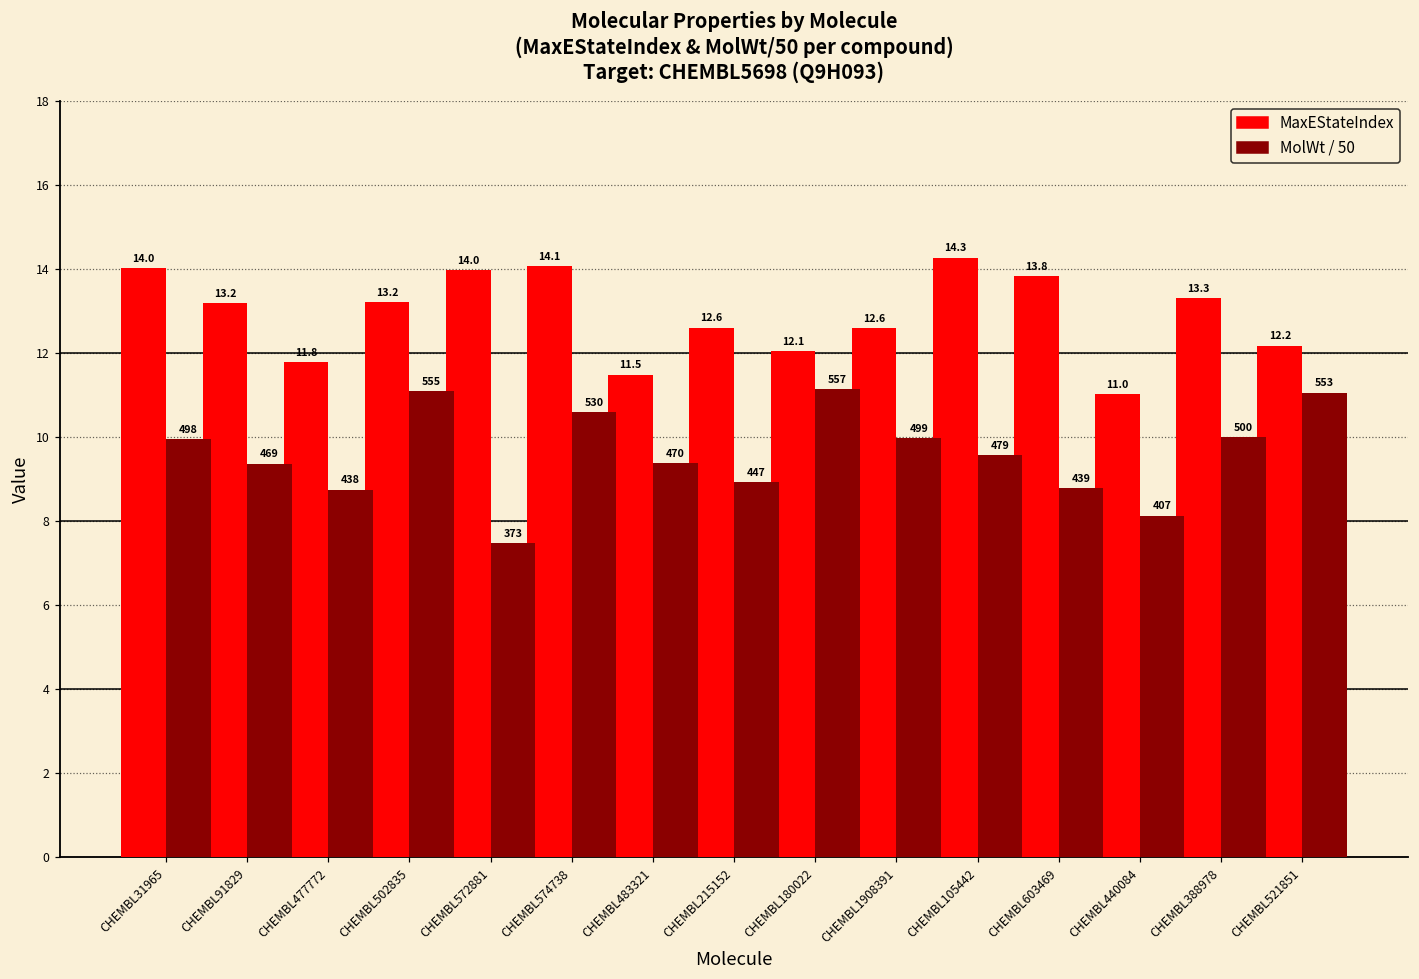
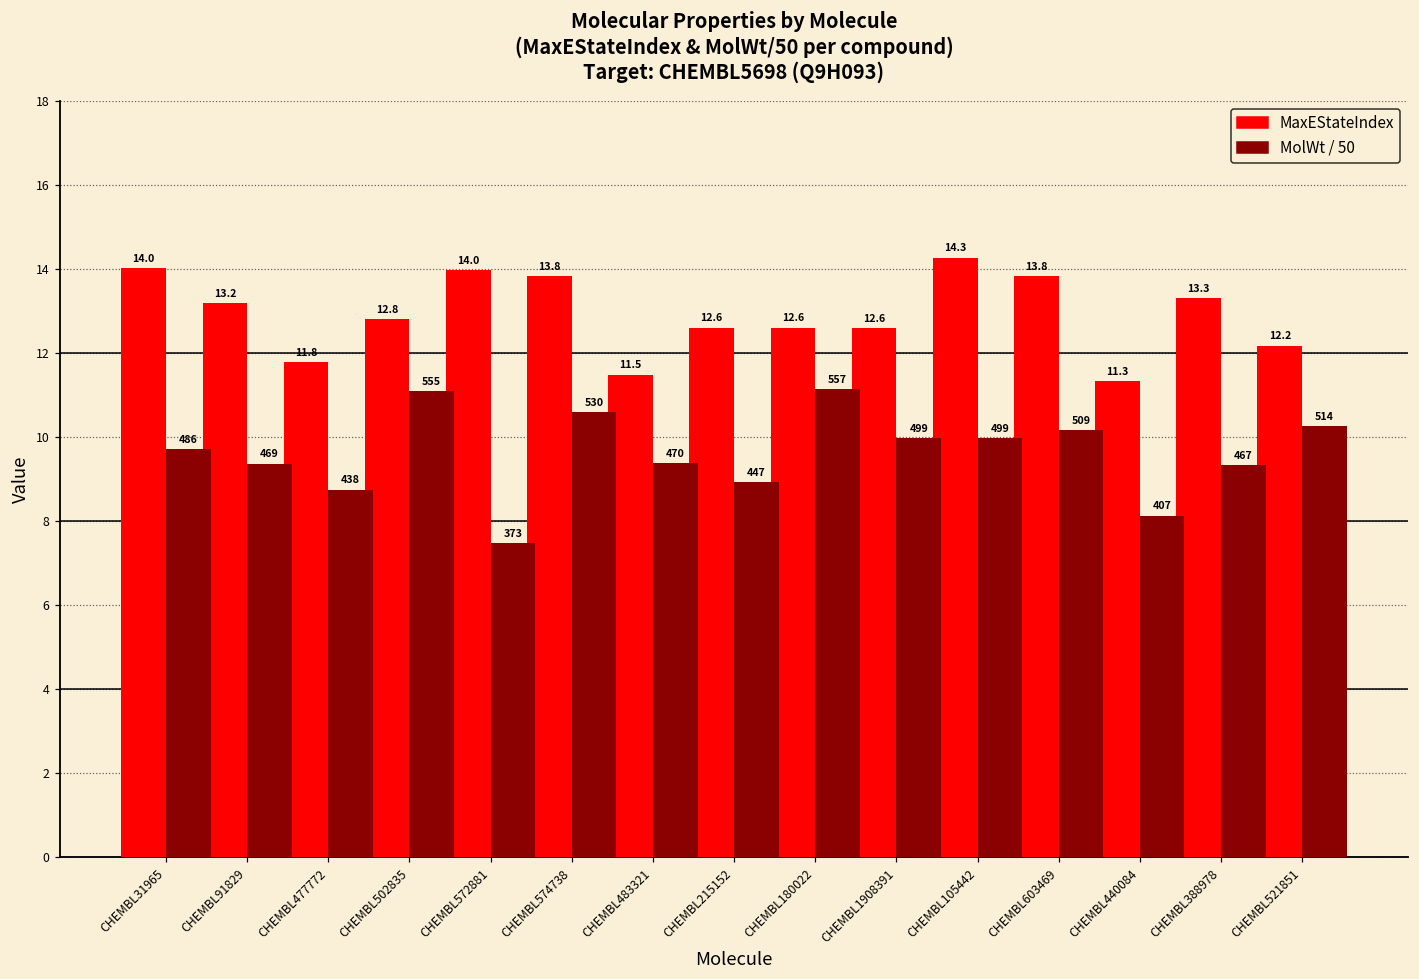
MolWt / 50, CHEMBL31965: 498 -> 486
MaxEStateIndex, CHEMBL502835: 13.2 -> 12.8
MaxEStateIndex, CHEMBL574738: 14.1 -> 13.8
MaxEStateIndex, CHEMBL180022: 12.1 -> 12.6
MolWt / 50, CHEMBL105442: 479 -> 499
MolWt / 50, CHEMBL603469: 439 -> 509
MaxEStateIndex, CHEMBL440084: 11.0 -> 11.3
MolWt / 50, CHEMBL388978: 500 -> 467
MolWt / 50, CHEMBL521851: 553 -> 514
